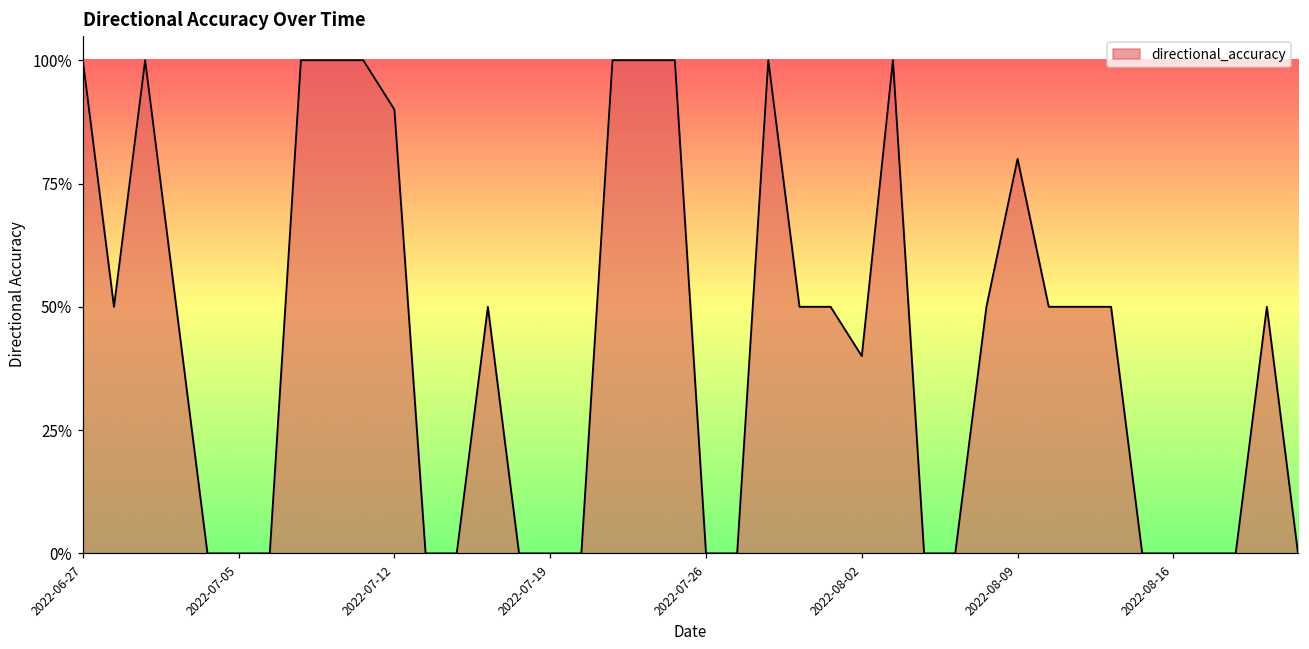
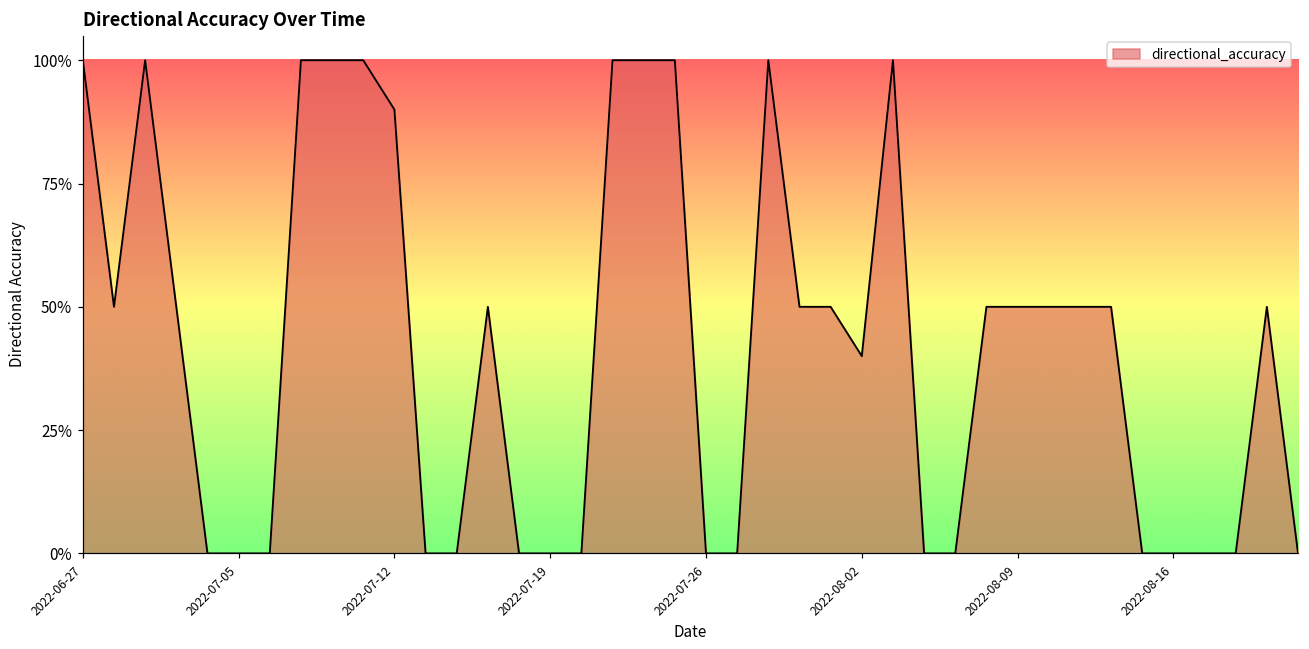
2022-08-09: 80% -> 50%
